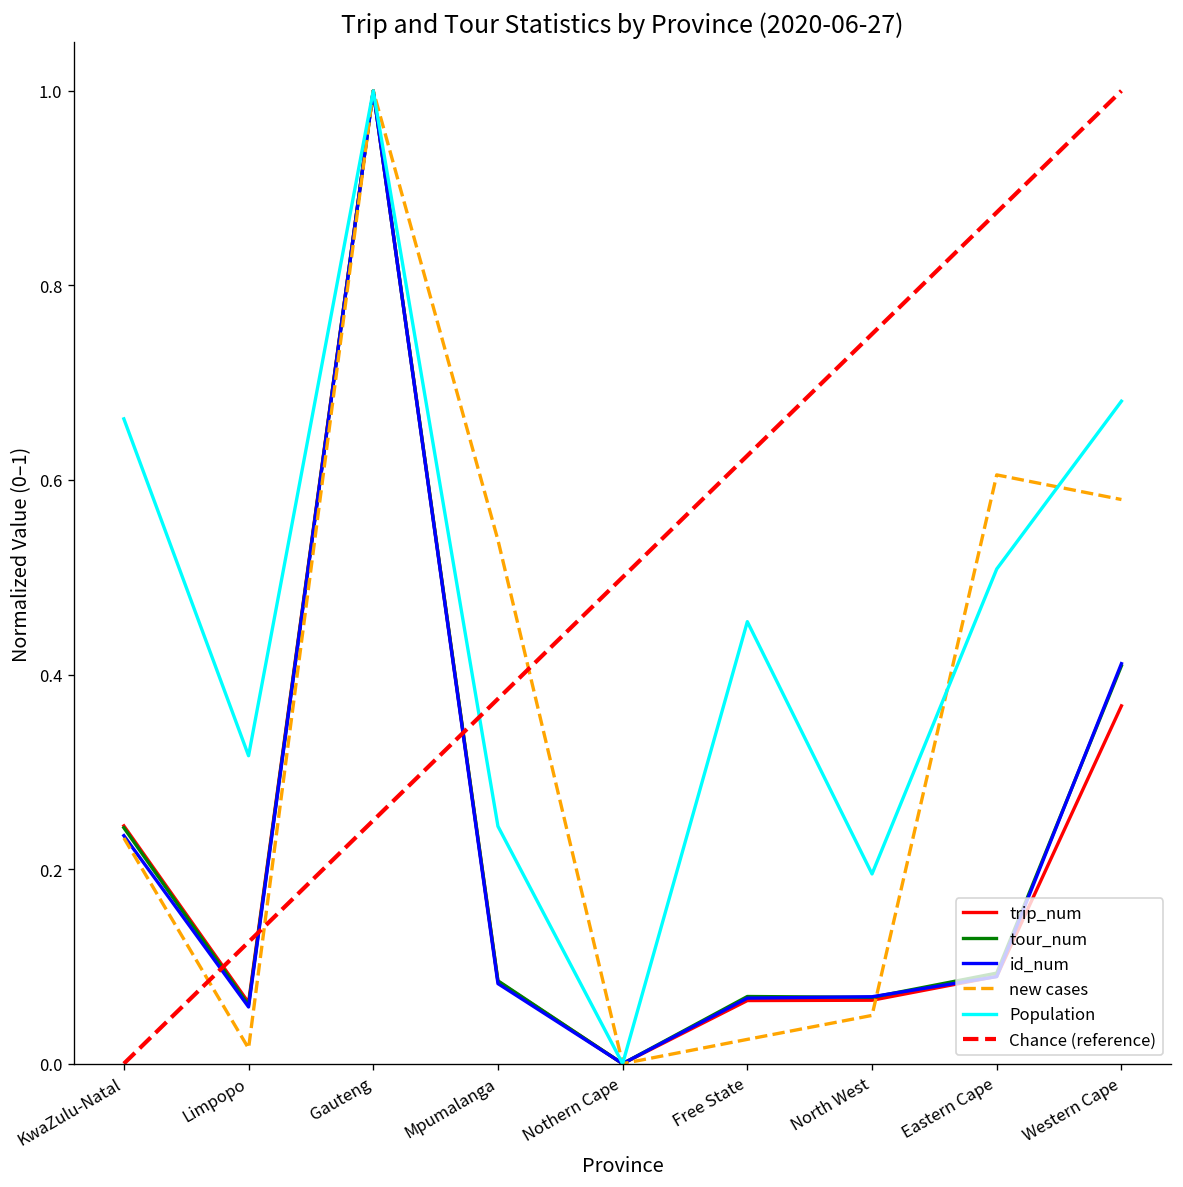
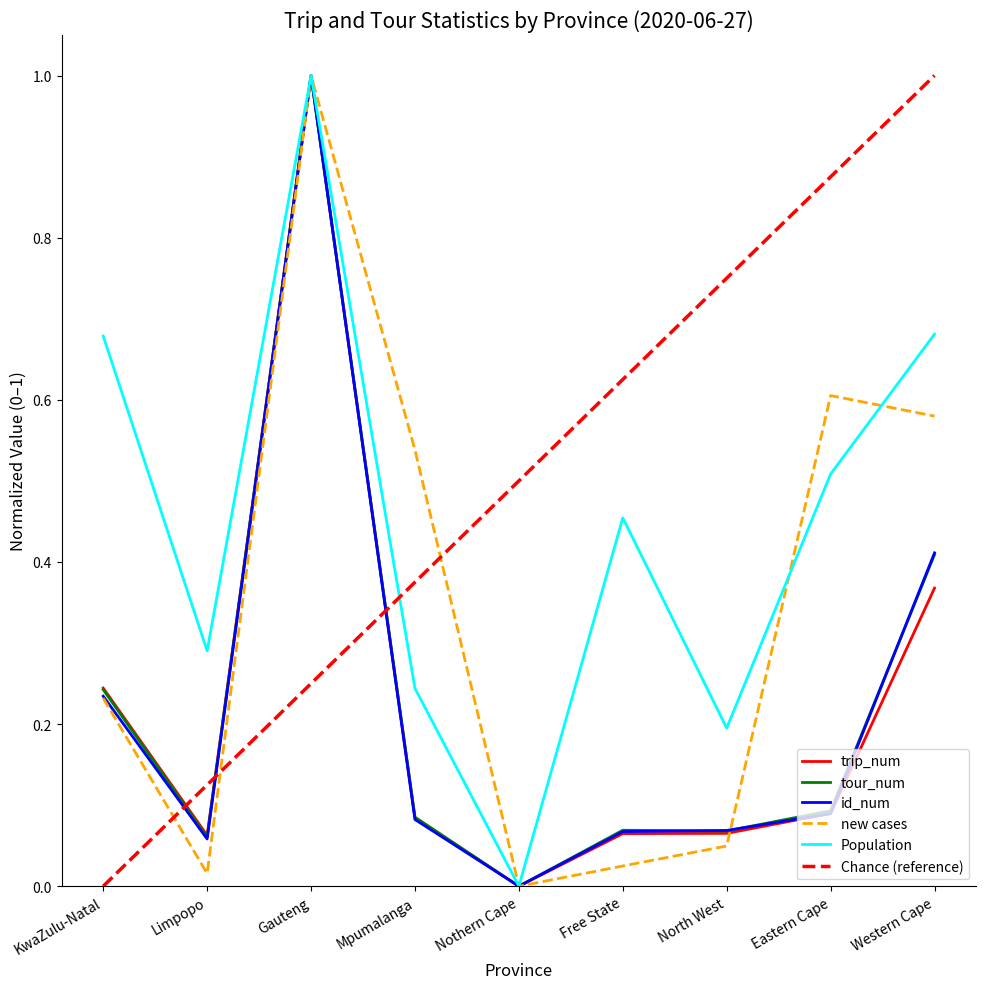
Population, KwaZulu-Natal: 0.66 -> 0.68
Population, Limpopo: 0.32 -> 0.29
